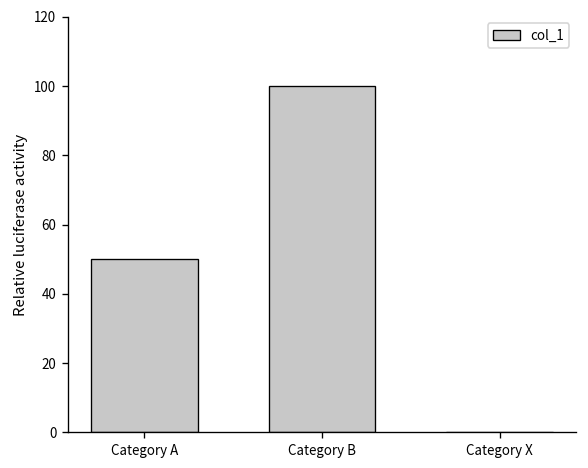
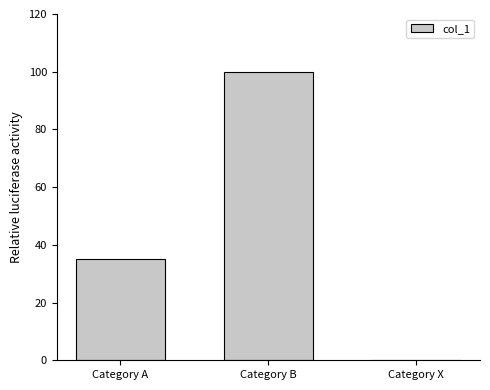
Category A: 50 -> 35
